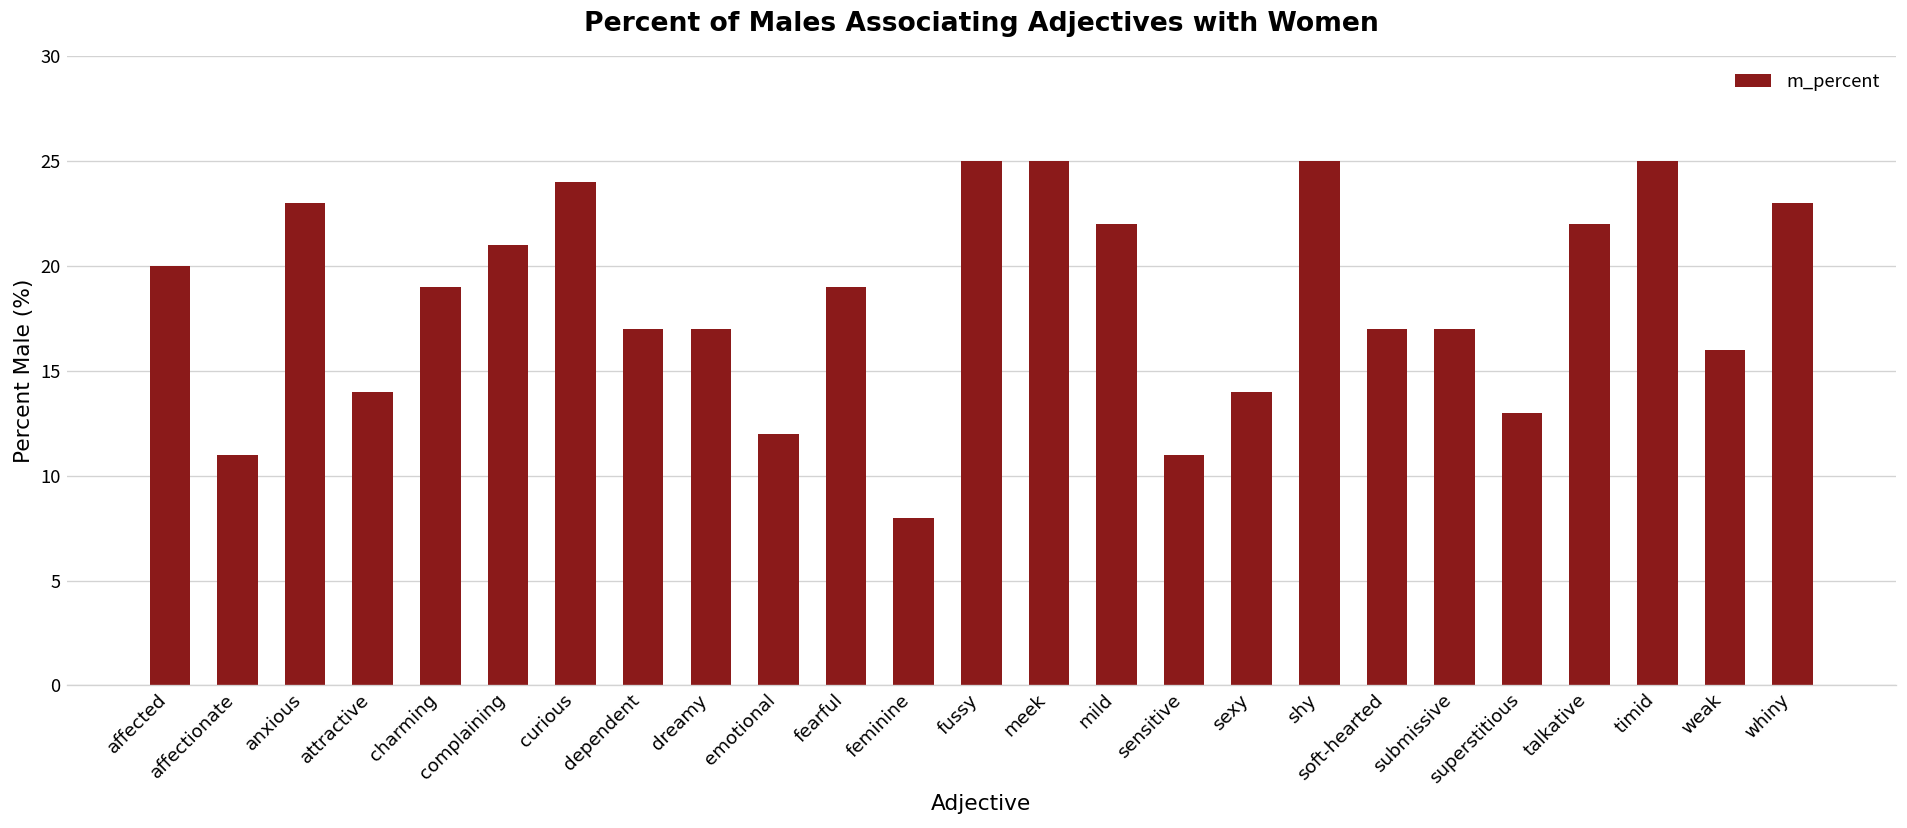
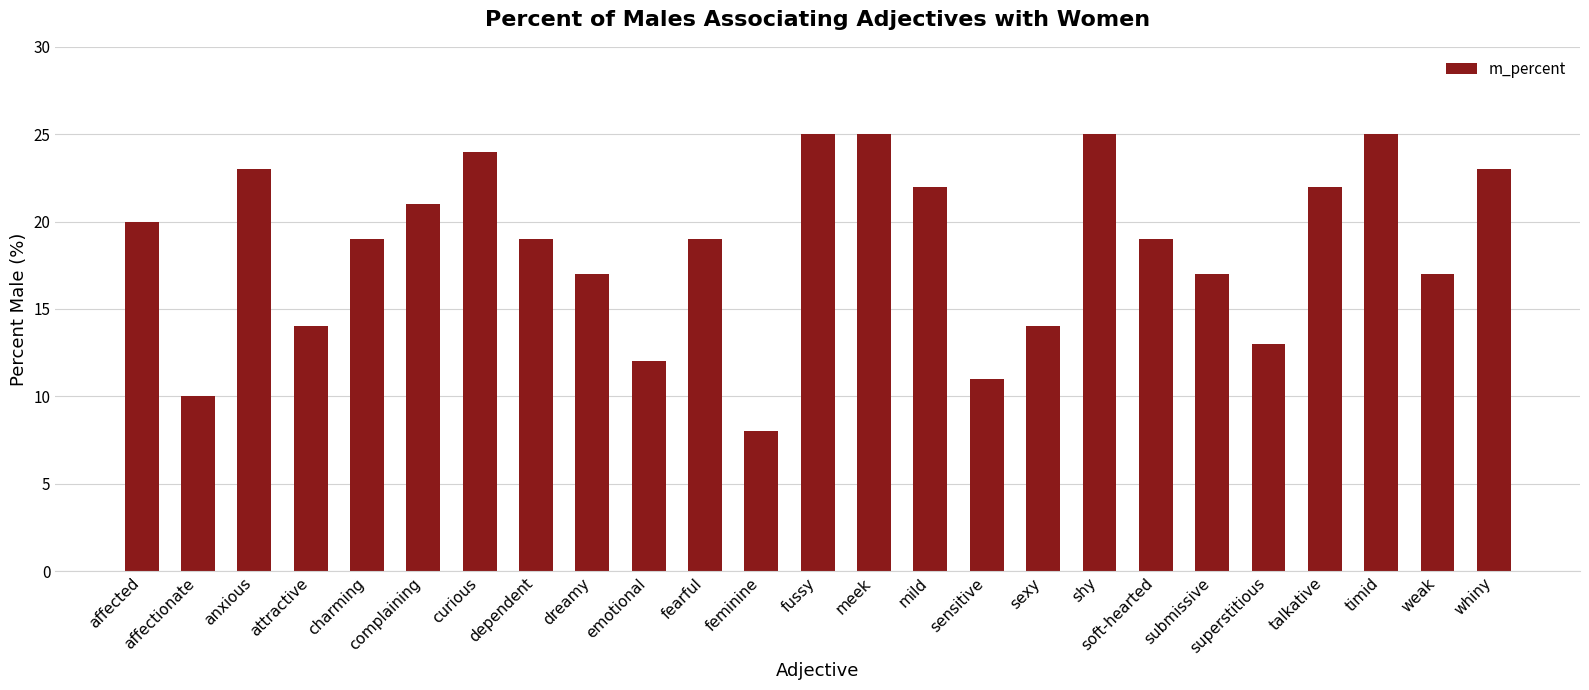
affectionate: 11 -> 10
dependent: 17 -> 19
soft-hearted: 17 -> 19
weak: 16 -> 17
